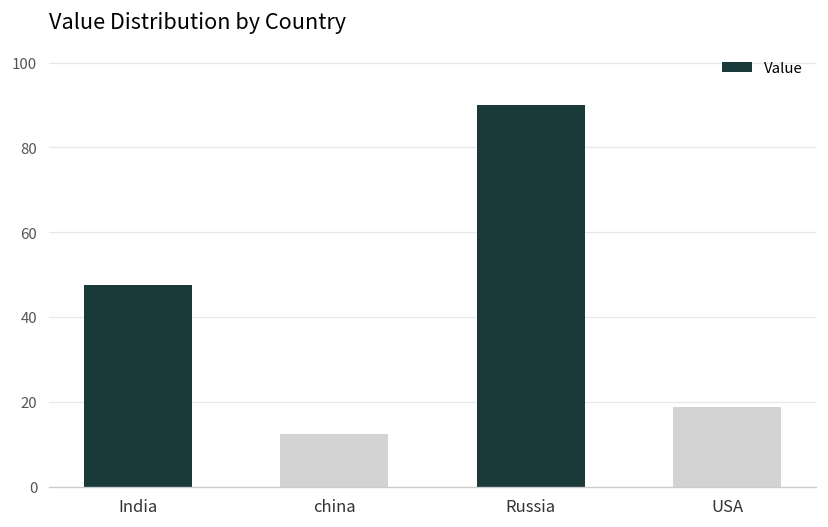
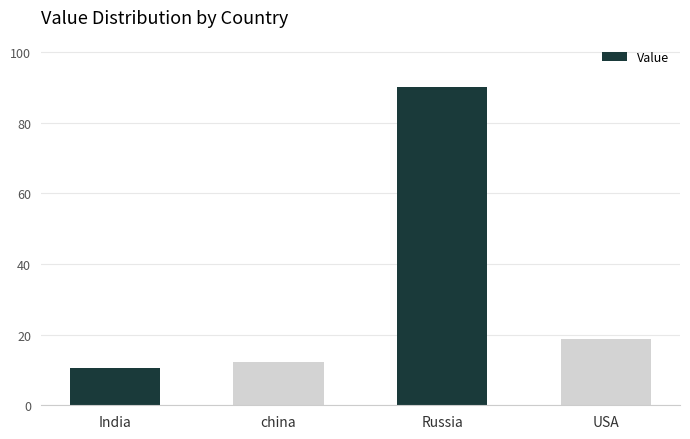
India: 48 -> 11
